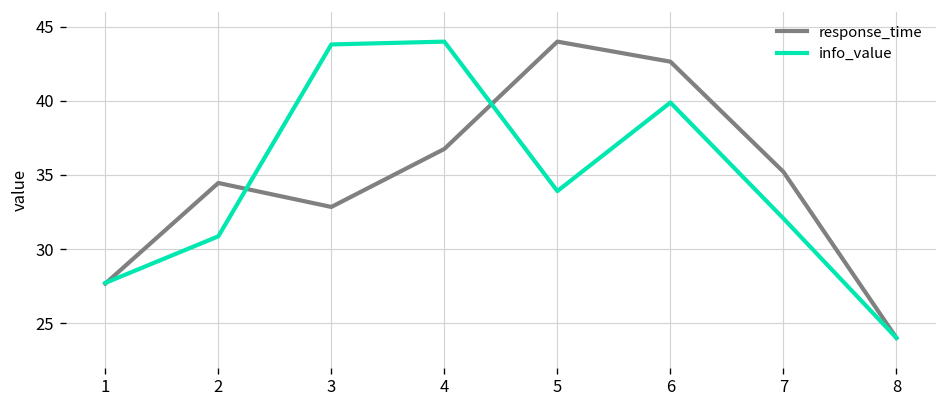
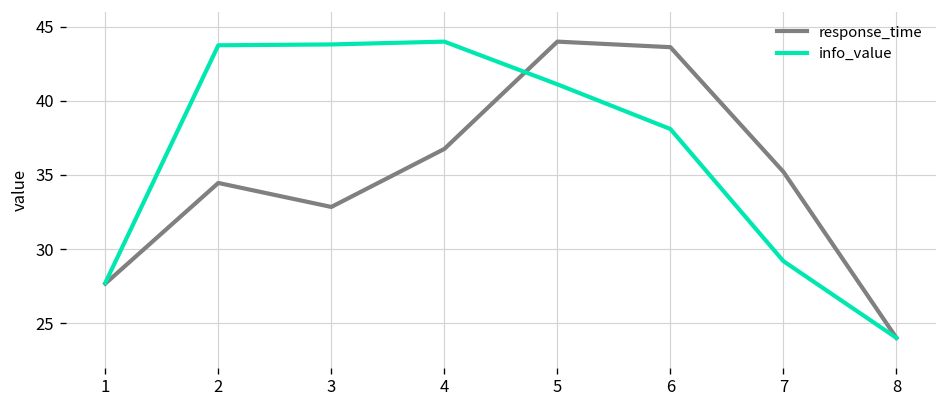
info_value, 2: 30.9 -> 43.8
info_value, 5: 33.9 -> 41.1
response_time, 6: 42.6 -> 43.6
info_value, 6: 39.9 -> 38.1
info_value, 7: 32.1 -> 29.2
